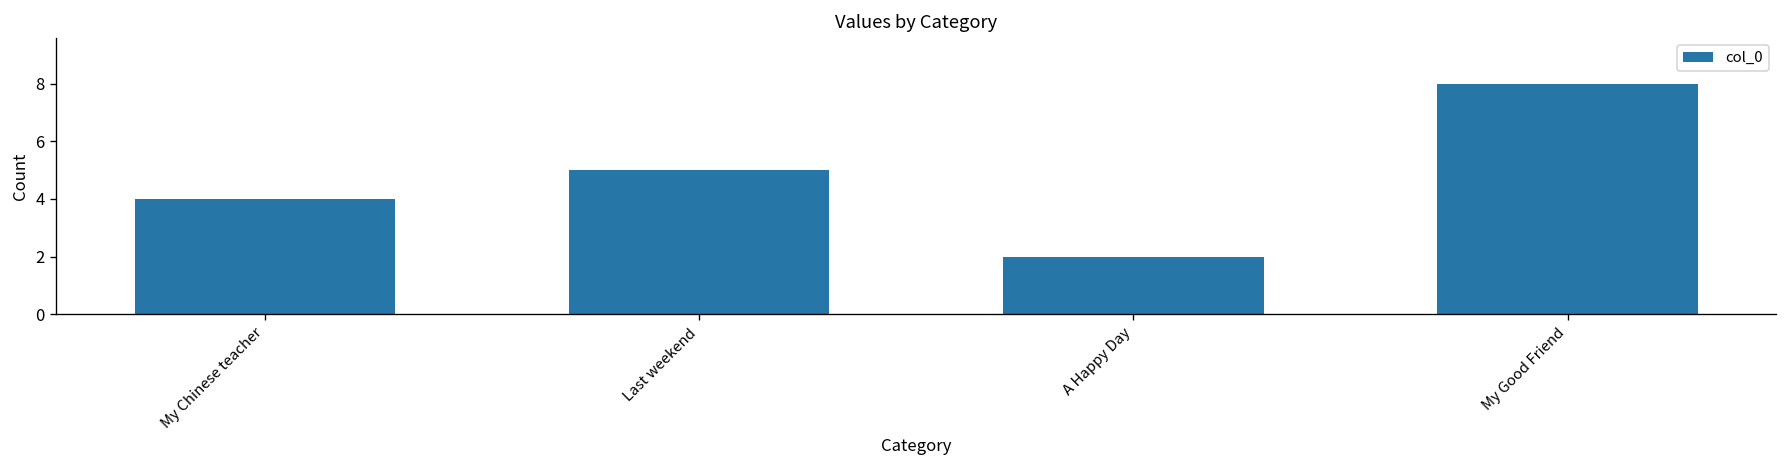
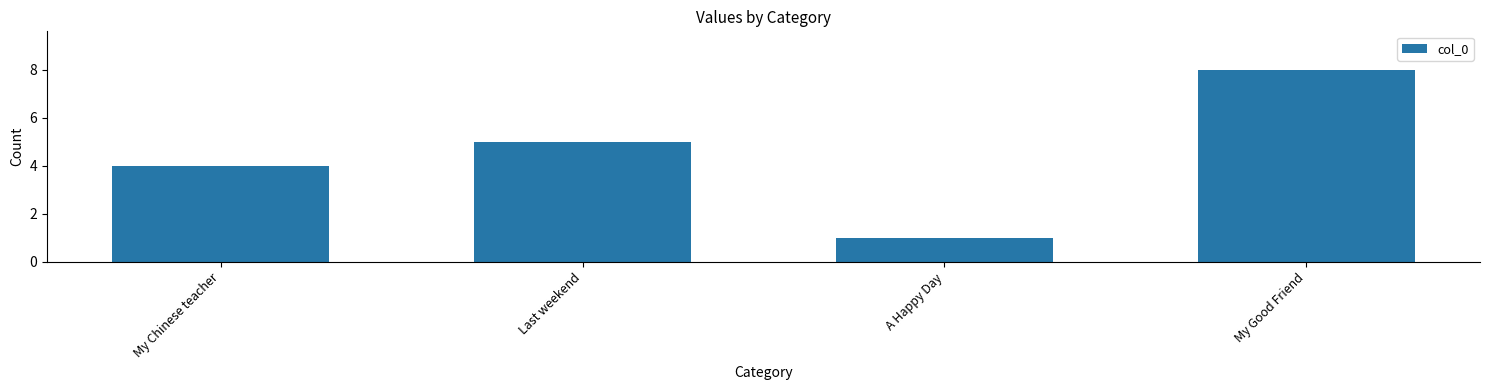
A Happy Day: 2 -> 1
